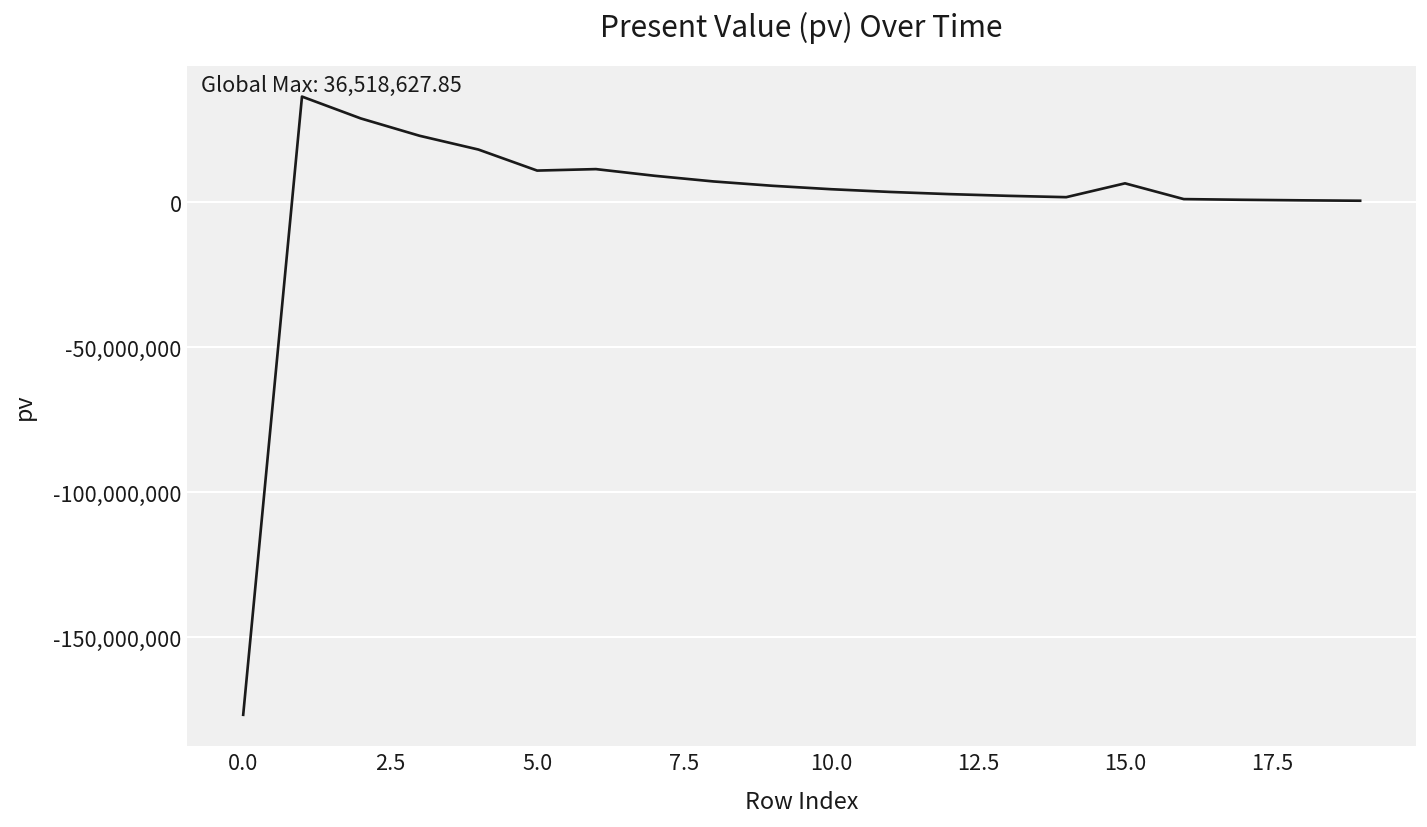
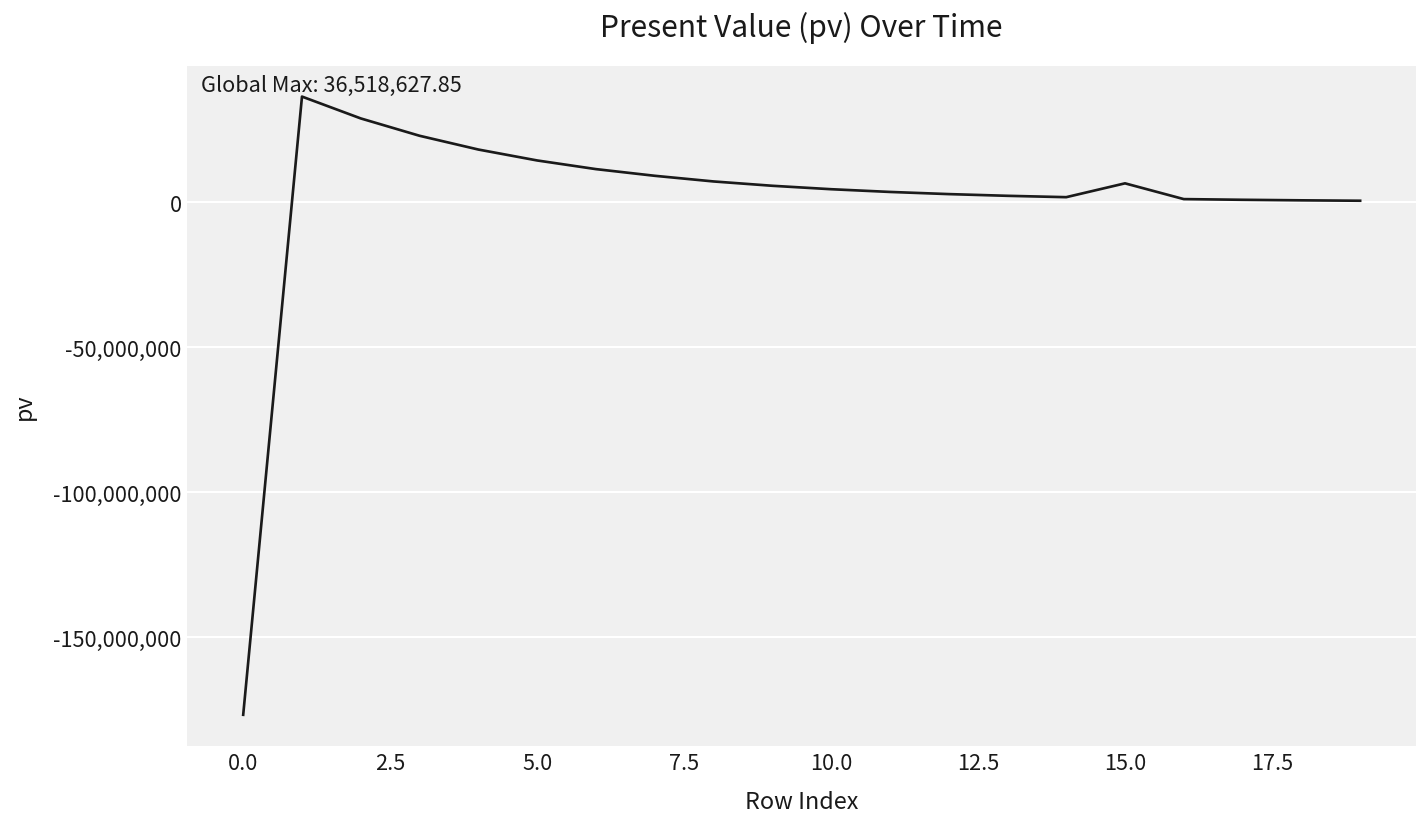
5.0: 11,000,000 -> 14,000,000
